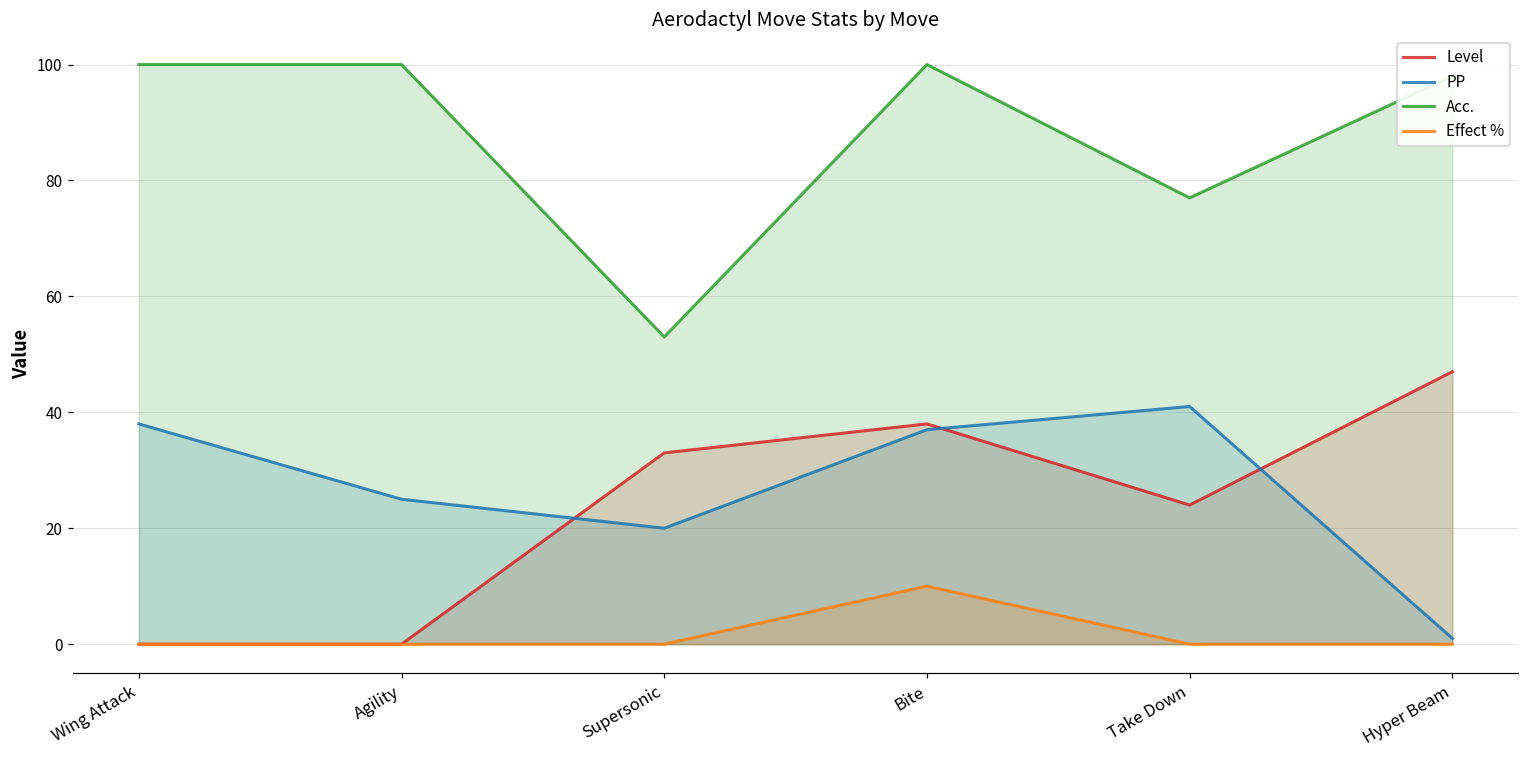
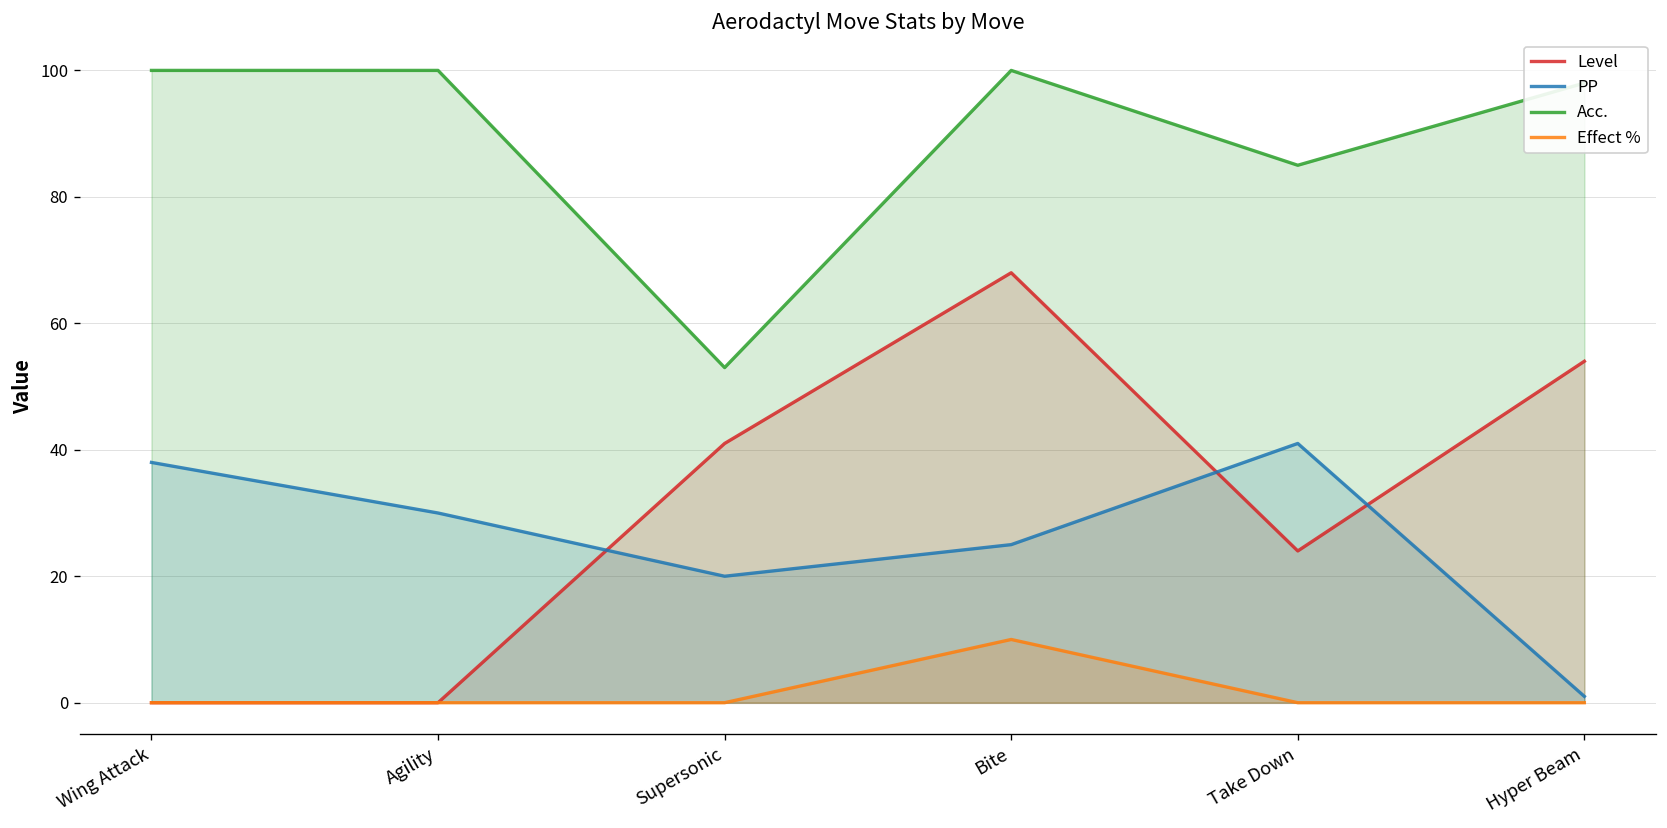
PP, Agility: 25 -> 30
Level, Supersonic: 33 -> 41
Level, Bite: 38 -> 68
PP, Bite: 37 -> 25
Acc., Take Down: 77 -> 85
Level, Hyper Beam: 47 -> 54
